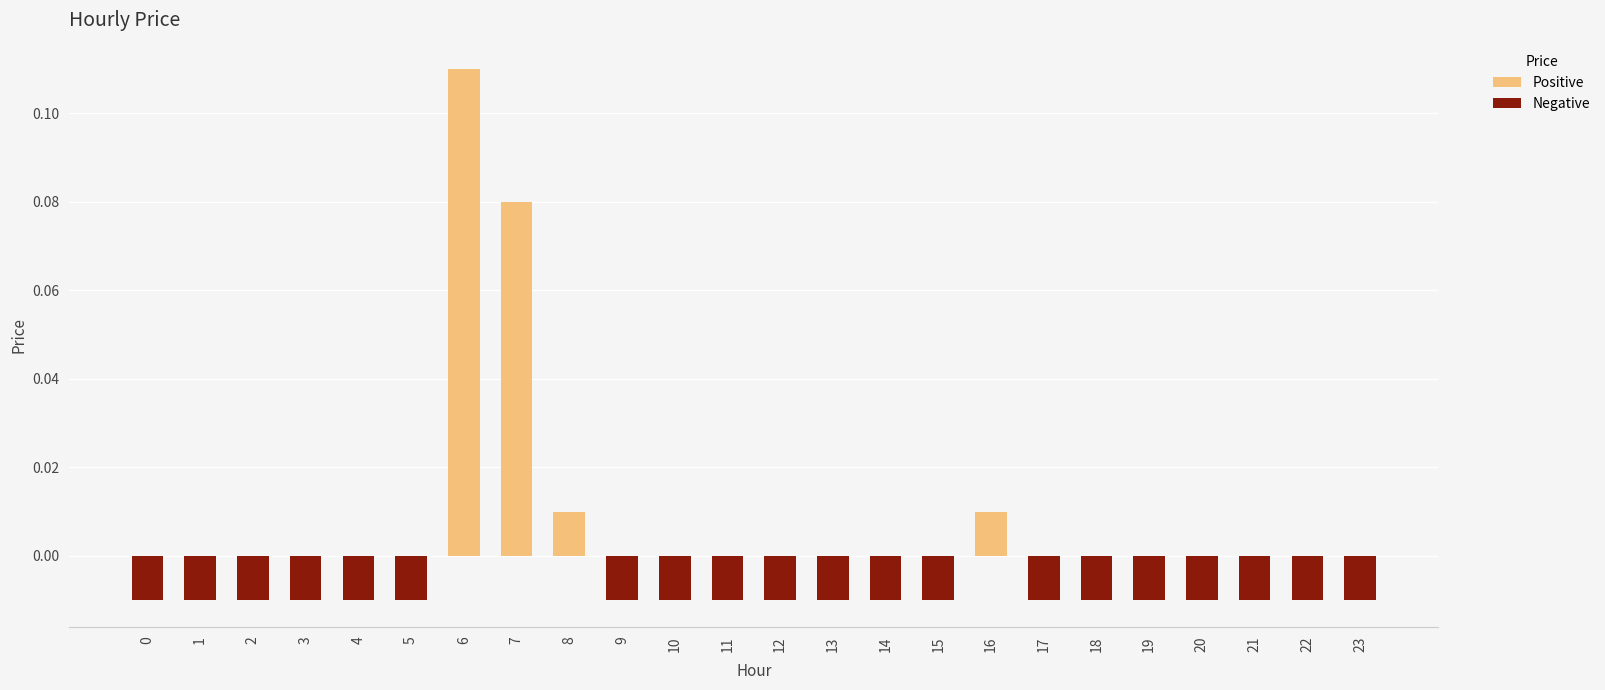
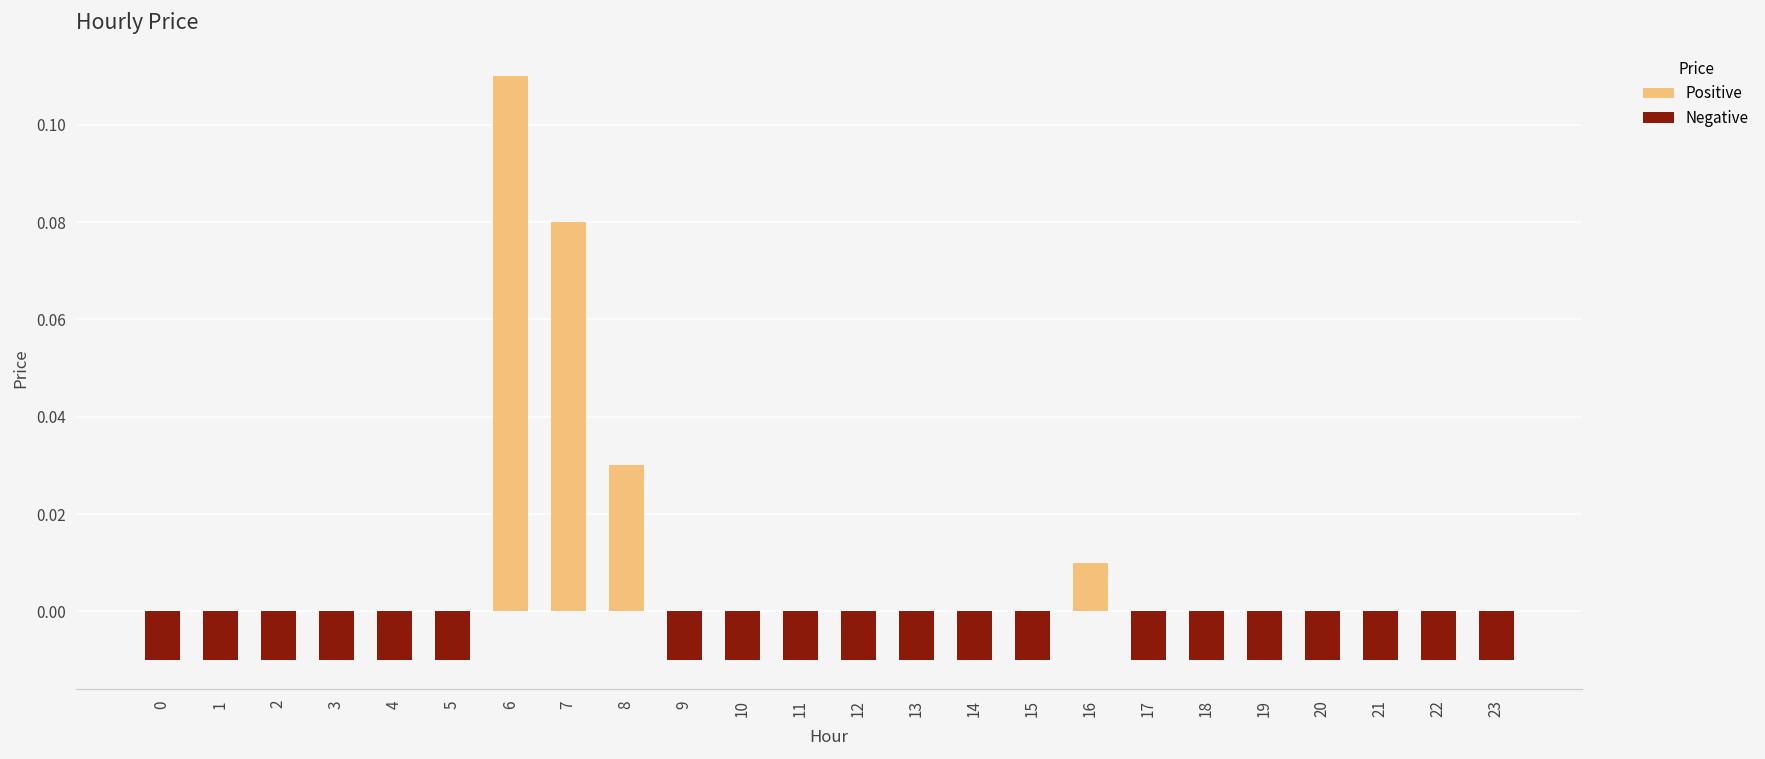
8: 0.01 -> 0.03
